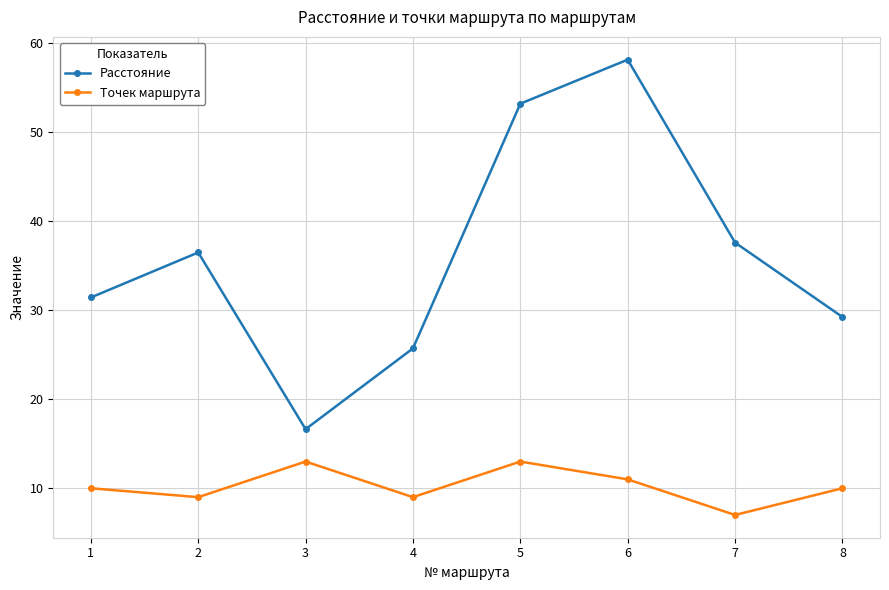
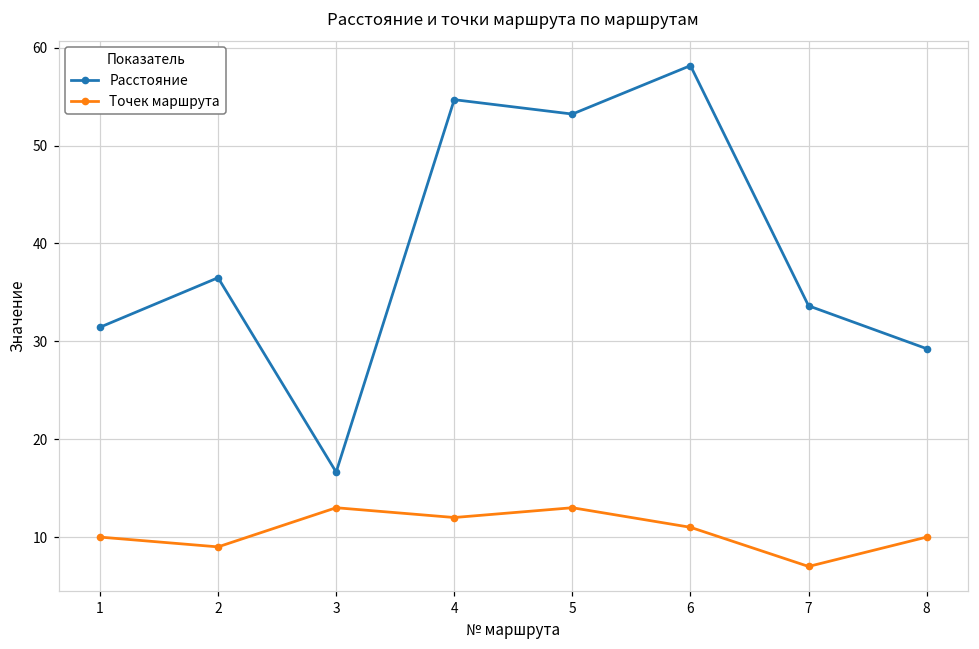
Расстояние, 4: 26 -> 55
Точек маршрута, 4: 9 -> 12
Расстояние, 7: 38 -> 34
